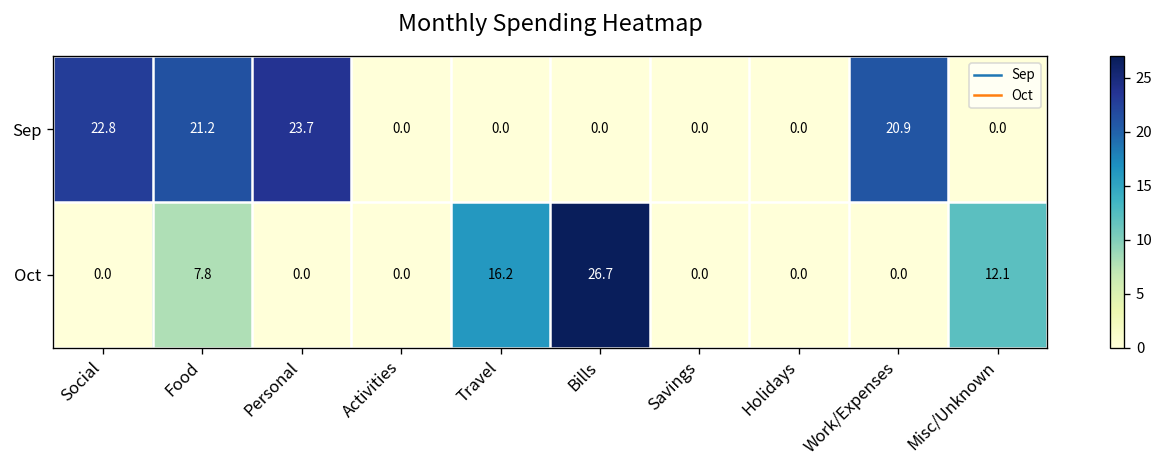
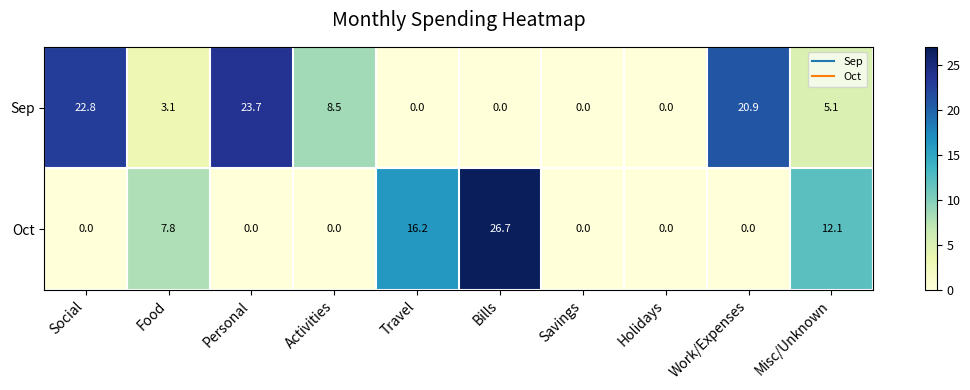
Sep, Food: 21.2 -> 3.1
Sep, Activities: 0.0 -> 8.5
Sep, Misc/Unknown: 0.0 -> 5.1
